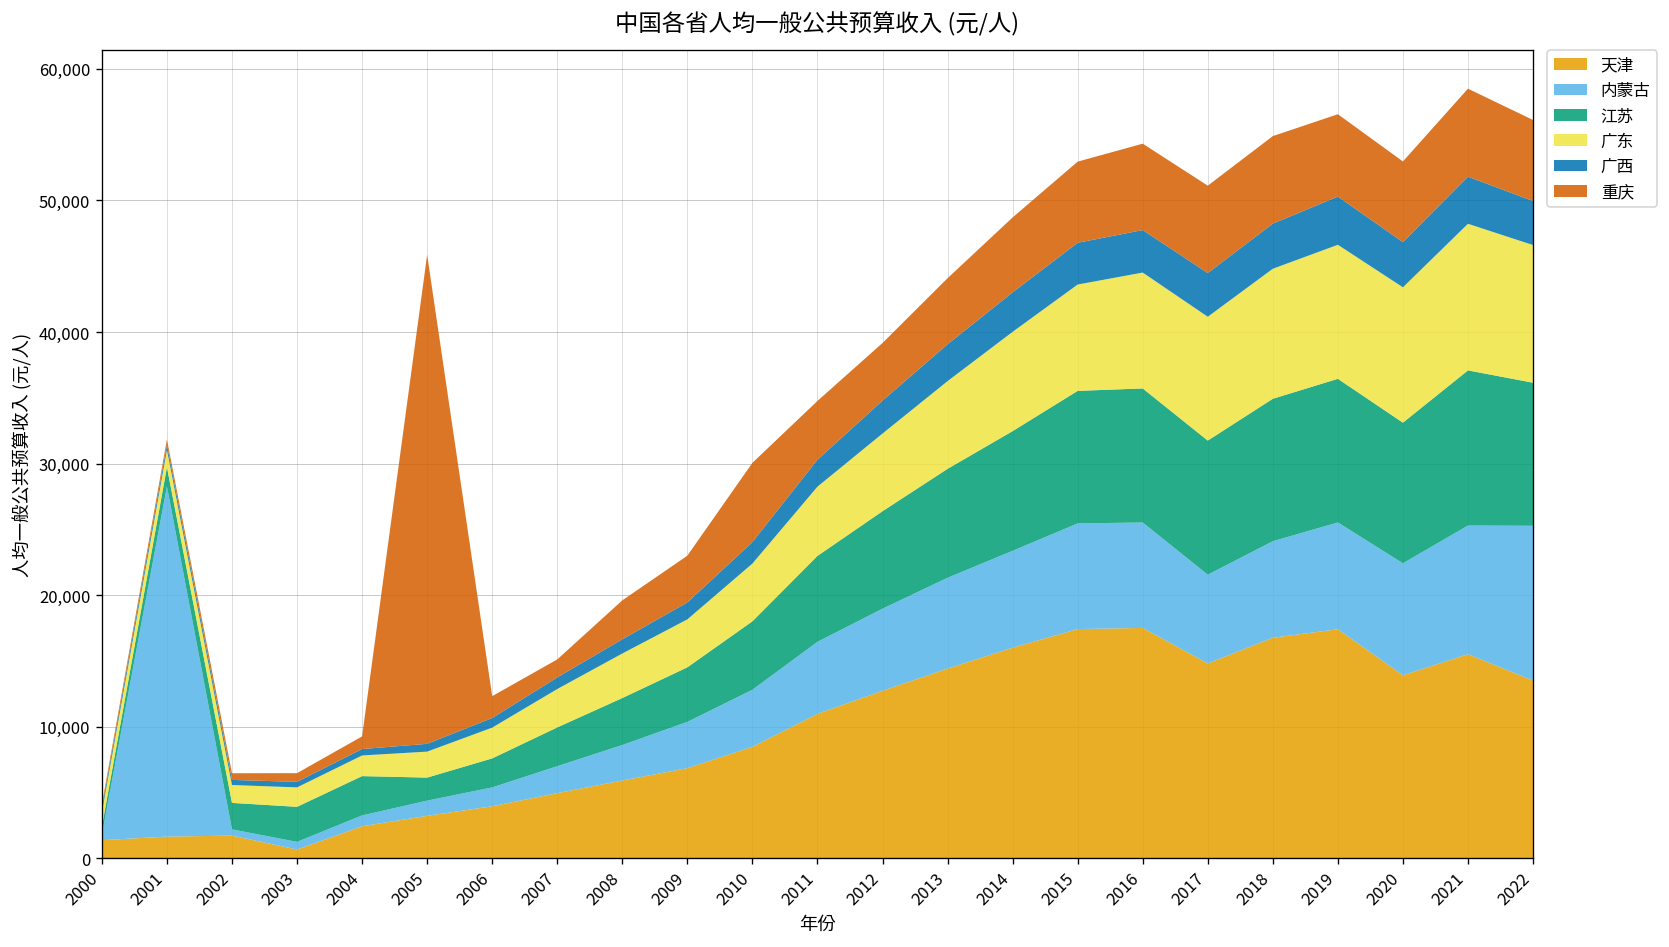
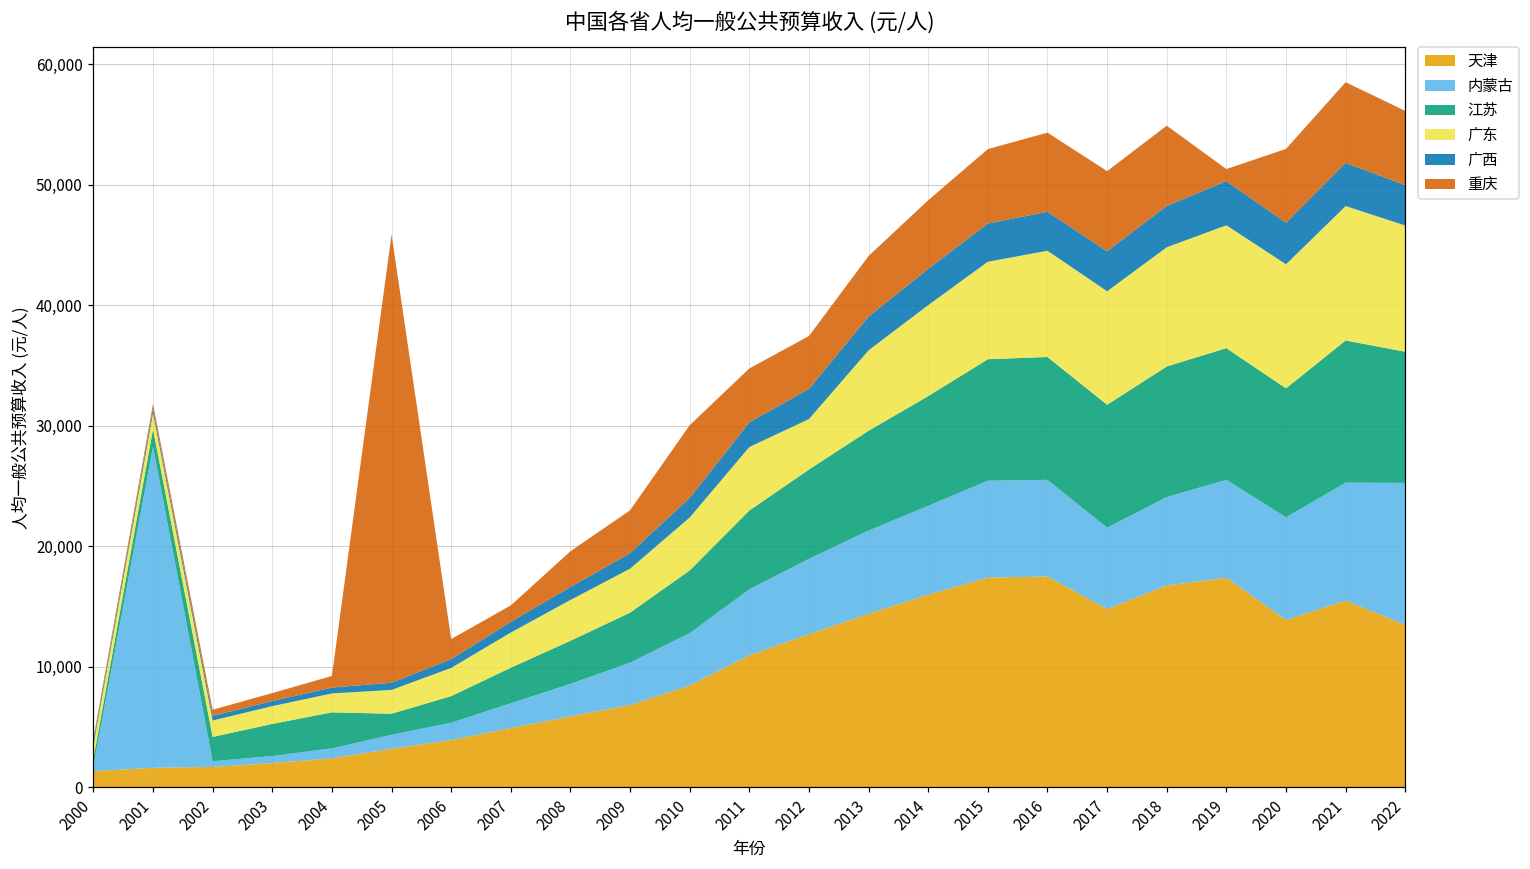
天津, 2003: 700 -> 2,000
广东, 2012: 5,900 -> 4,200
重庆, 2019: 6,300 -> 1,000
